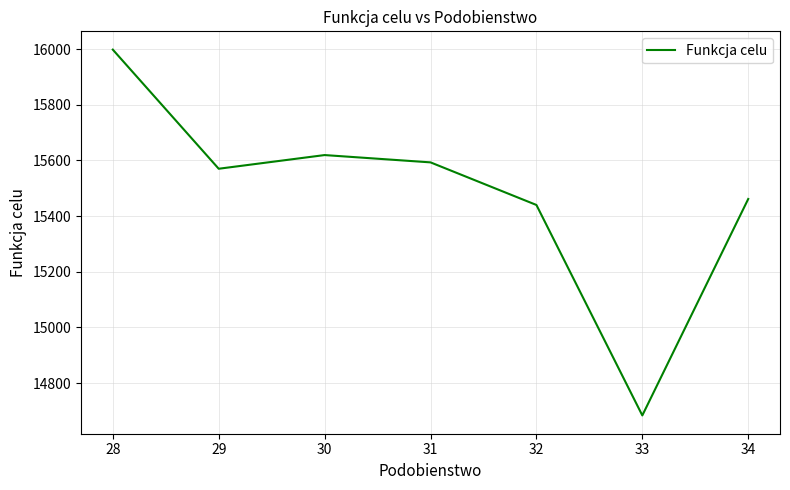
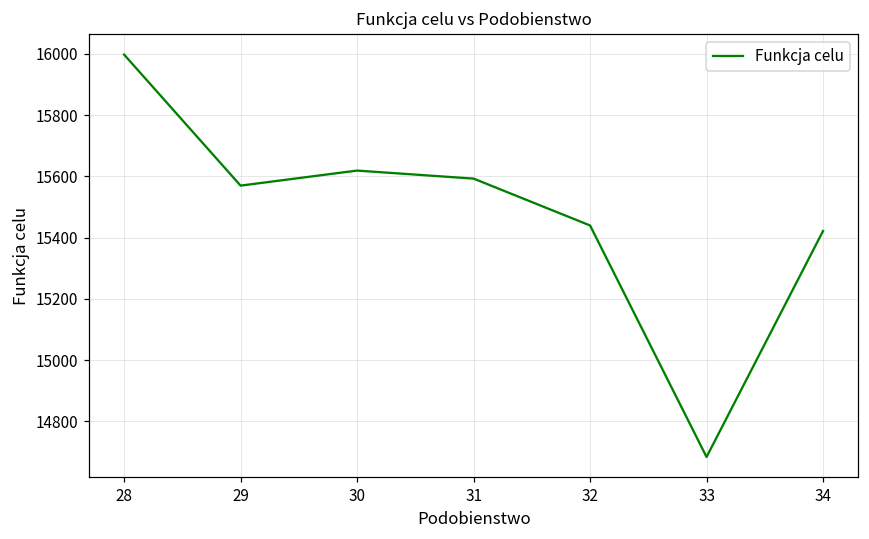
34: 15460 -> 15420
